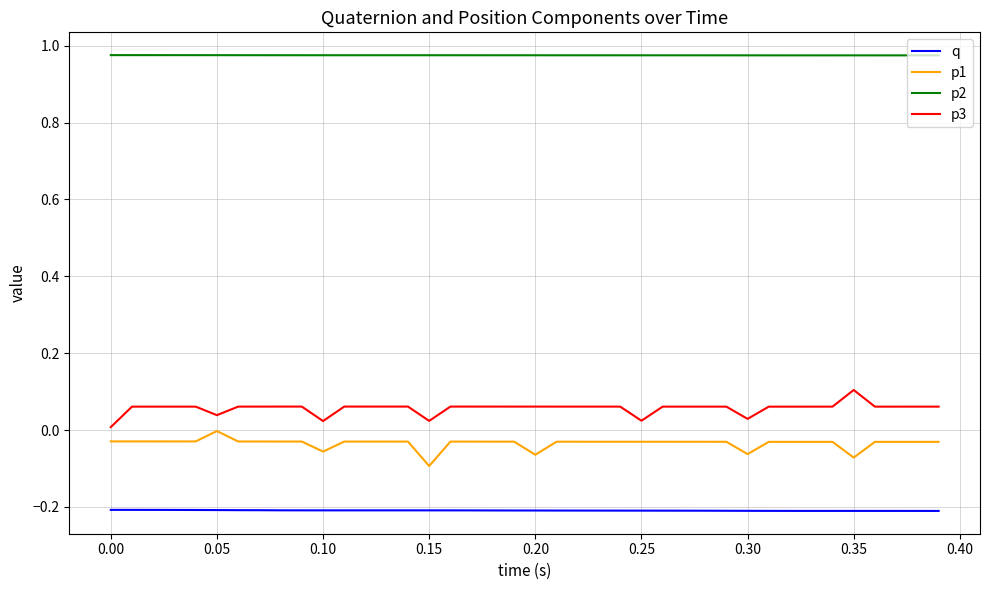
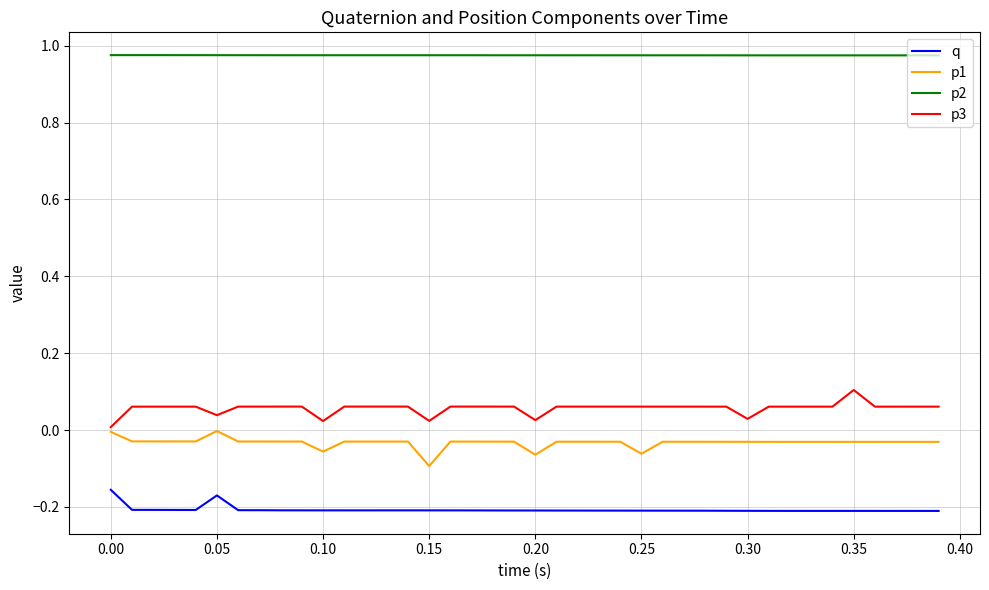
q, 0.00: -0.21 -> -0.16
p1, 0.00: -0.03 -> 0.00
q, 0.05: -0.21 -> -0.17
p3, 0.20: 0.06 -> 0.03
p1, 0.25: -0.03 -> -0.06
p3, 0.25: 0.02 -> 0.06
p1, 0.30: -0.06 -> -0.03
p1, 0.35: -0.07 -> -0.03
